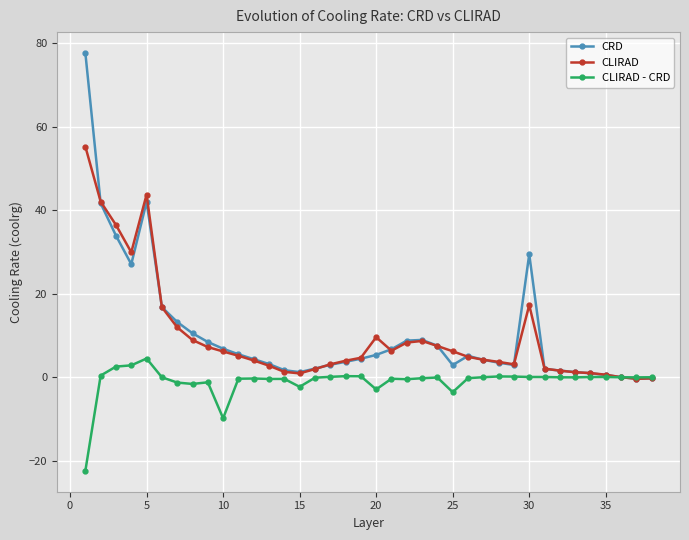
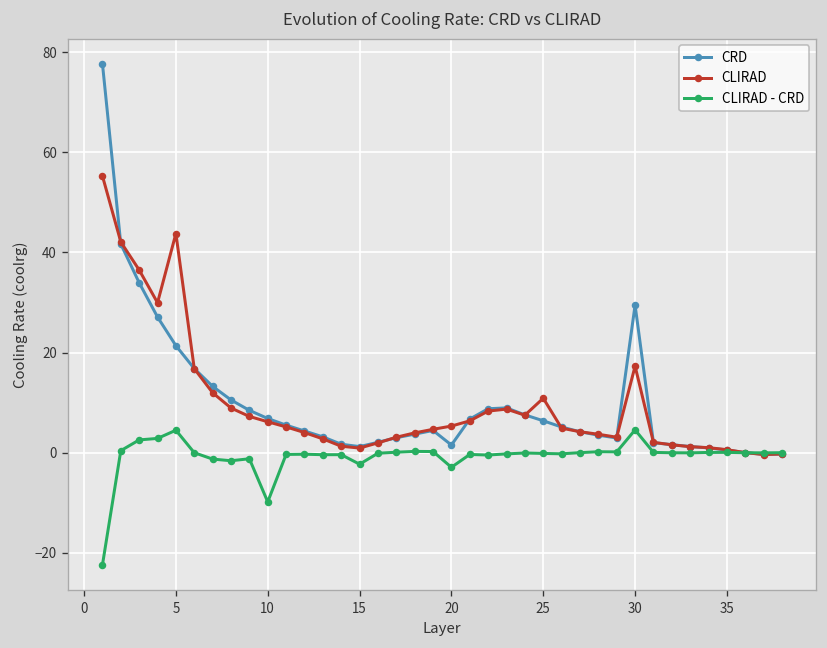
CRD, 5: 42 -> 21
CRD, 20: 5 -> 2
CLIRAD, 20: 10 -> 5
CRD, 25: 3 -> 6
CLIRAD, 25: 6 -> 11
CLIRAD - CRD, 25: -4 -> 0
CLIRAD - CRD, 30: 0 -> 5
